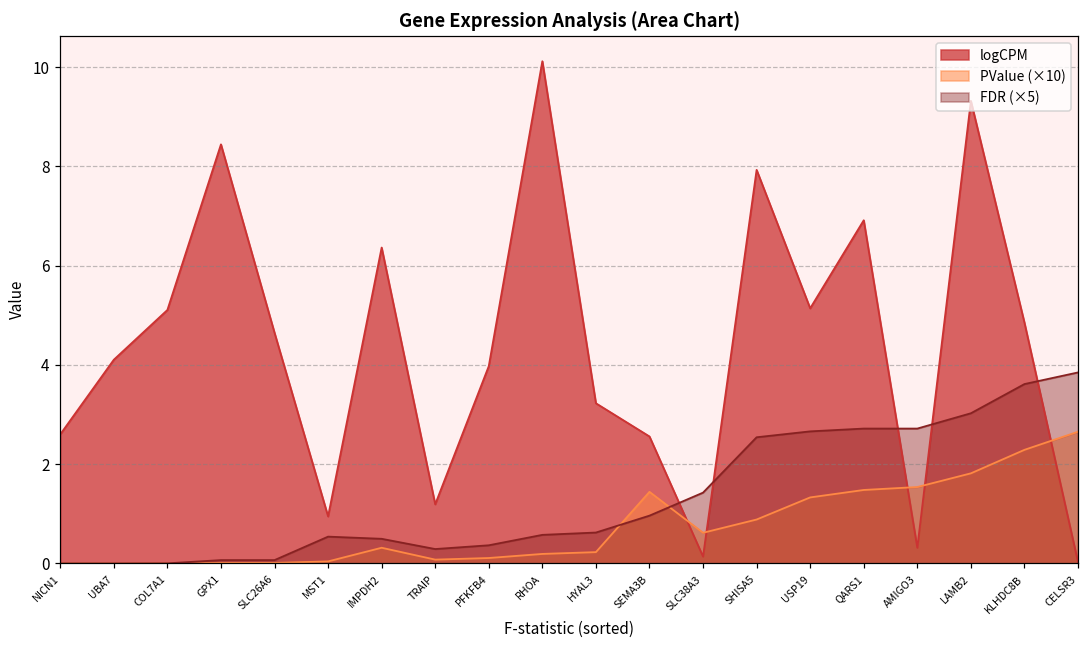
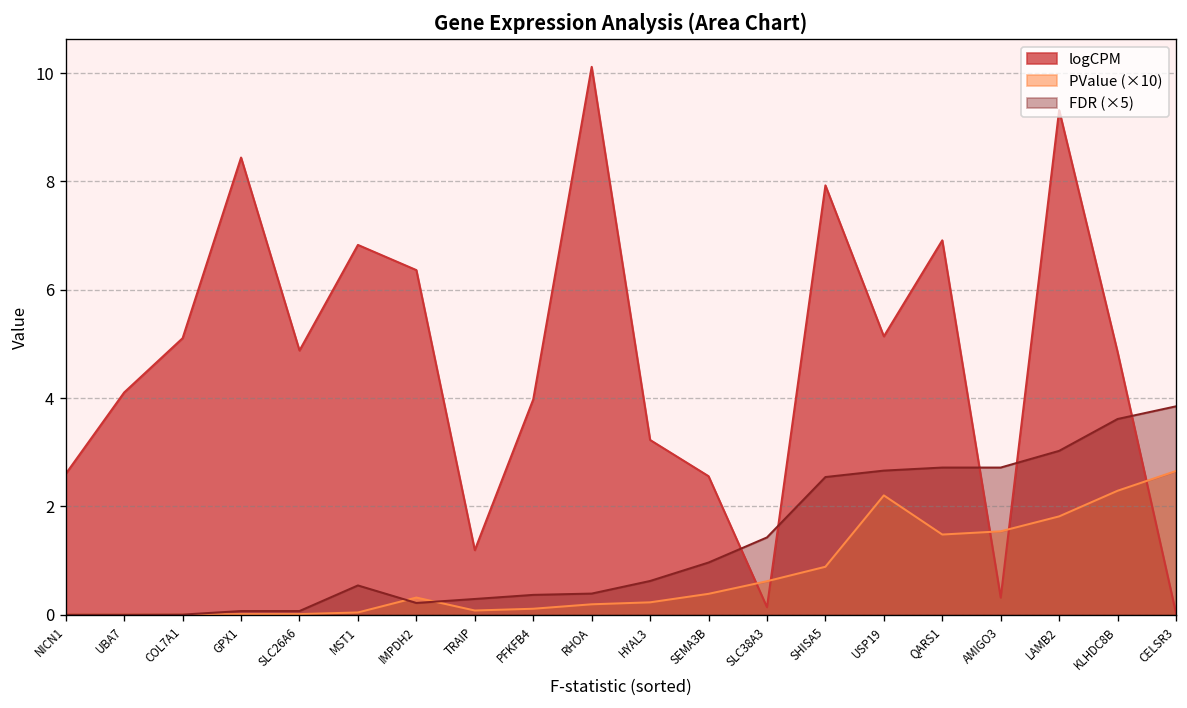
logCPM, SLC26A6: 4.6 -> 4.9
logCPM, MST1: 0.9 -> 6.8
FDR (×5), IMPDH2: 0.5 -> 0.2
FDR (×5), RHOA: 0.6 -> 0.4
PValue (×10), SEMA3B: 1.4 -> 0.4
PValue (×10), USP19: 1.3 -> 2.2
